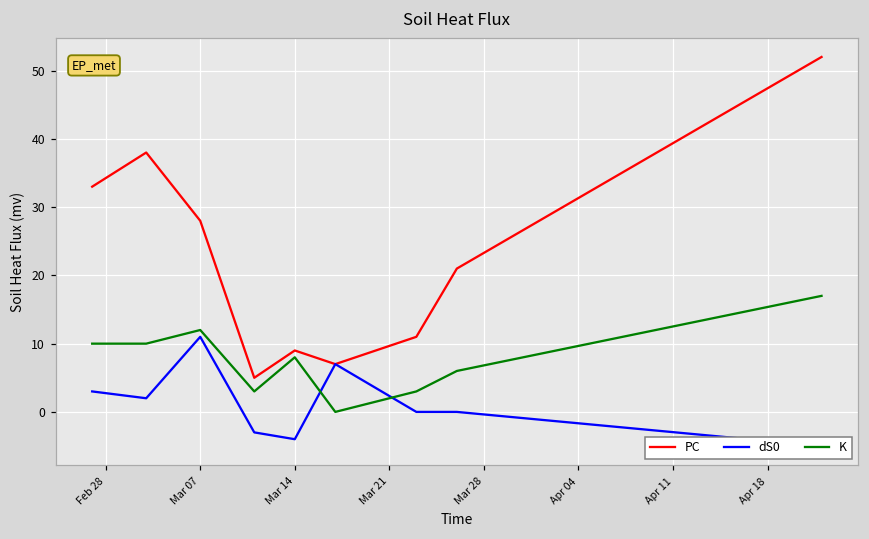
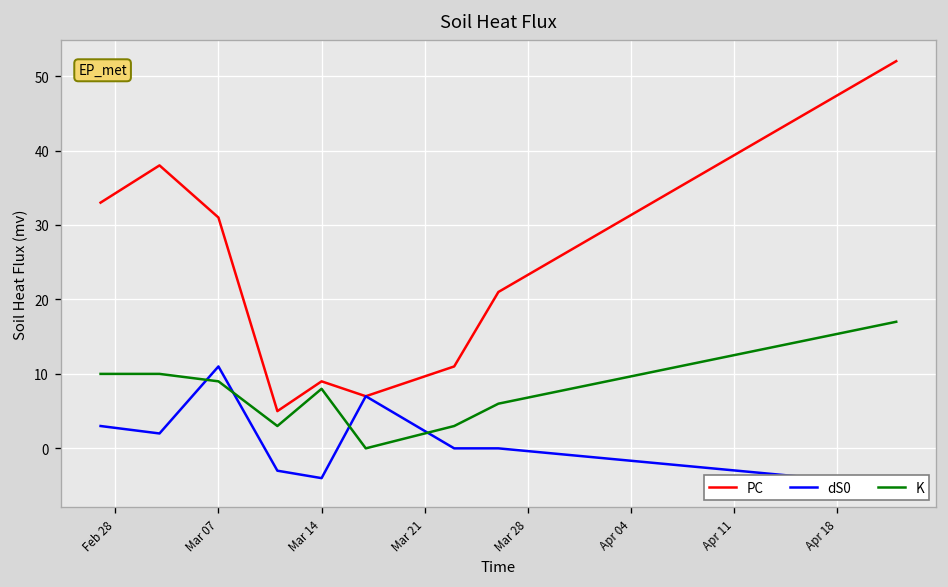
PC, Mar 07: 28 -> 31
K, Mar 07: 12 -> 9
